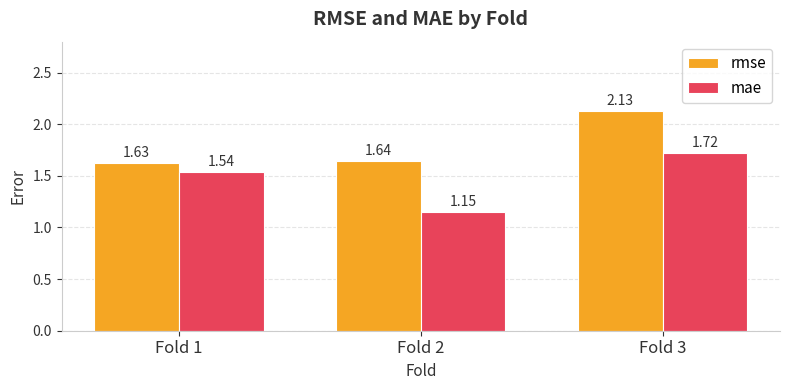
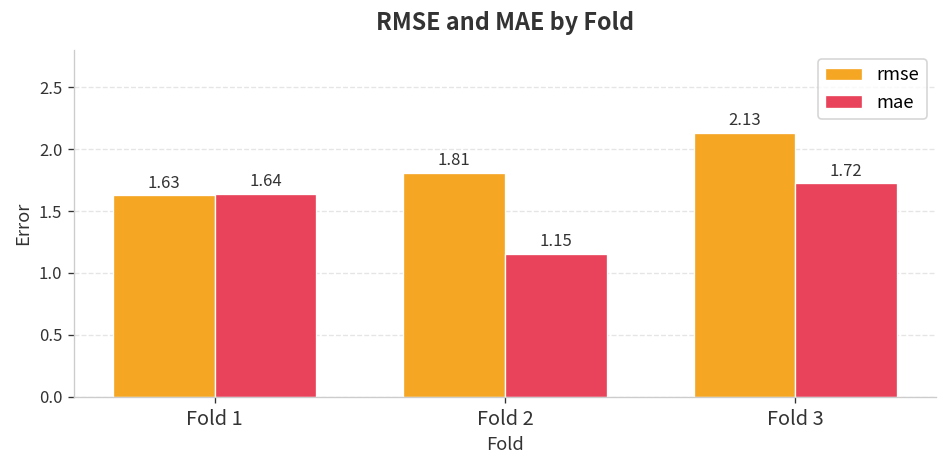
mae, Fold 1: 1.54 -> 1.64
rmse, Fold 2: 1.64 -> 1.81
